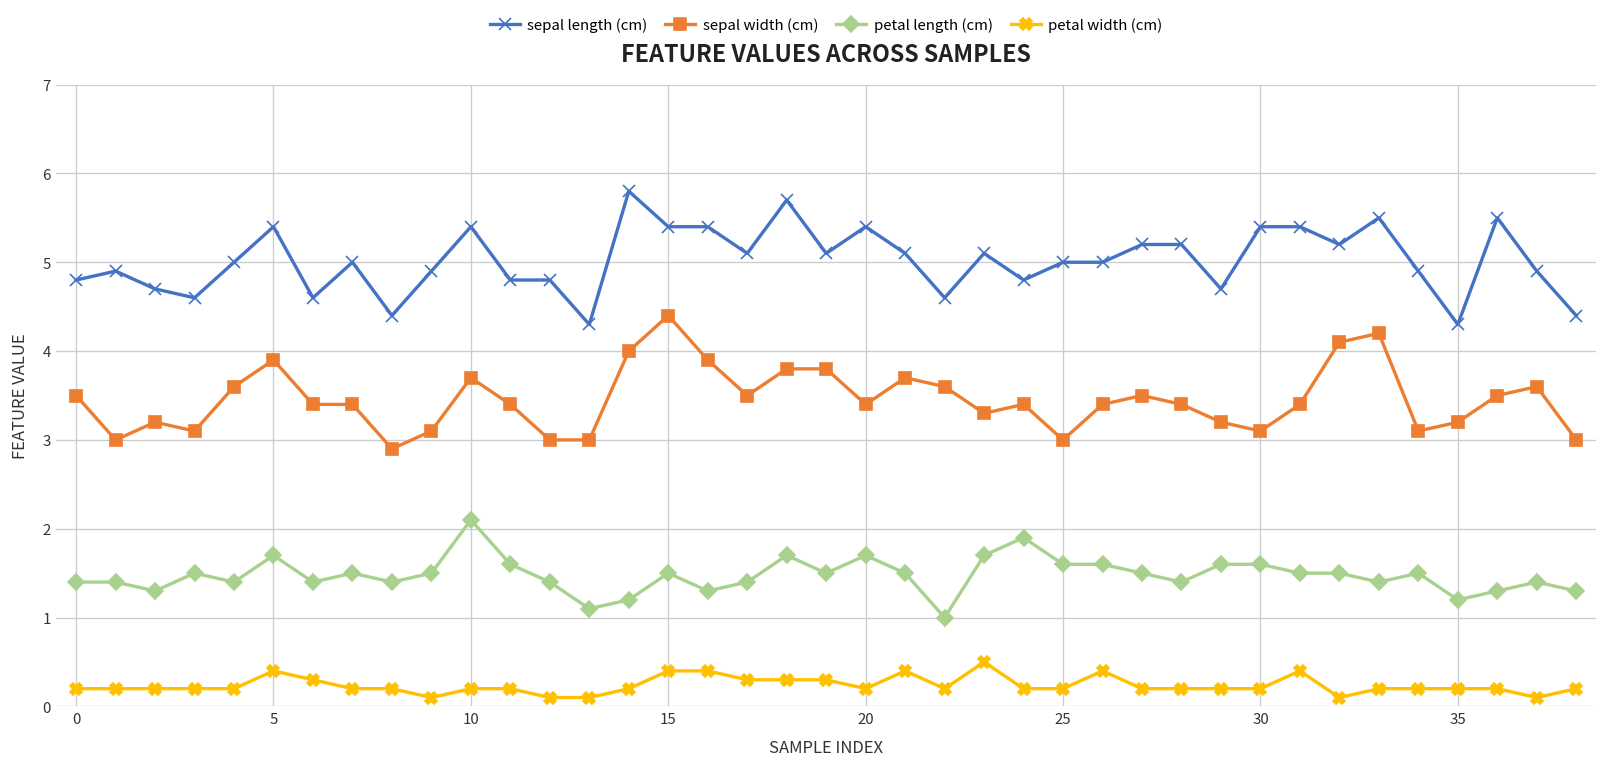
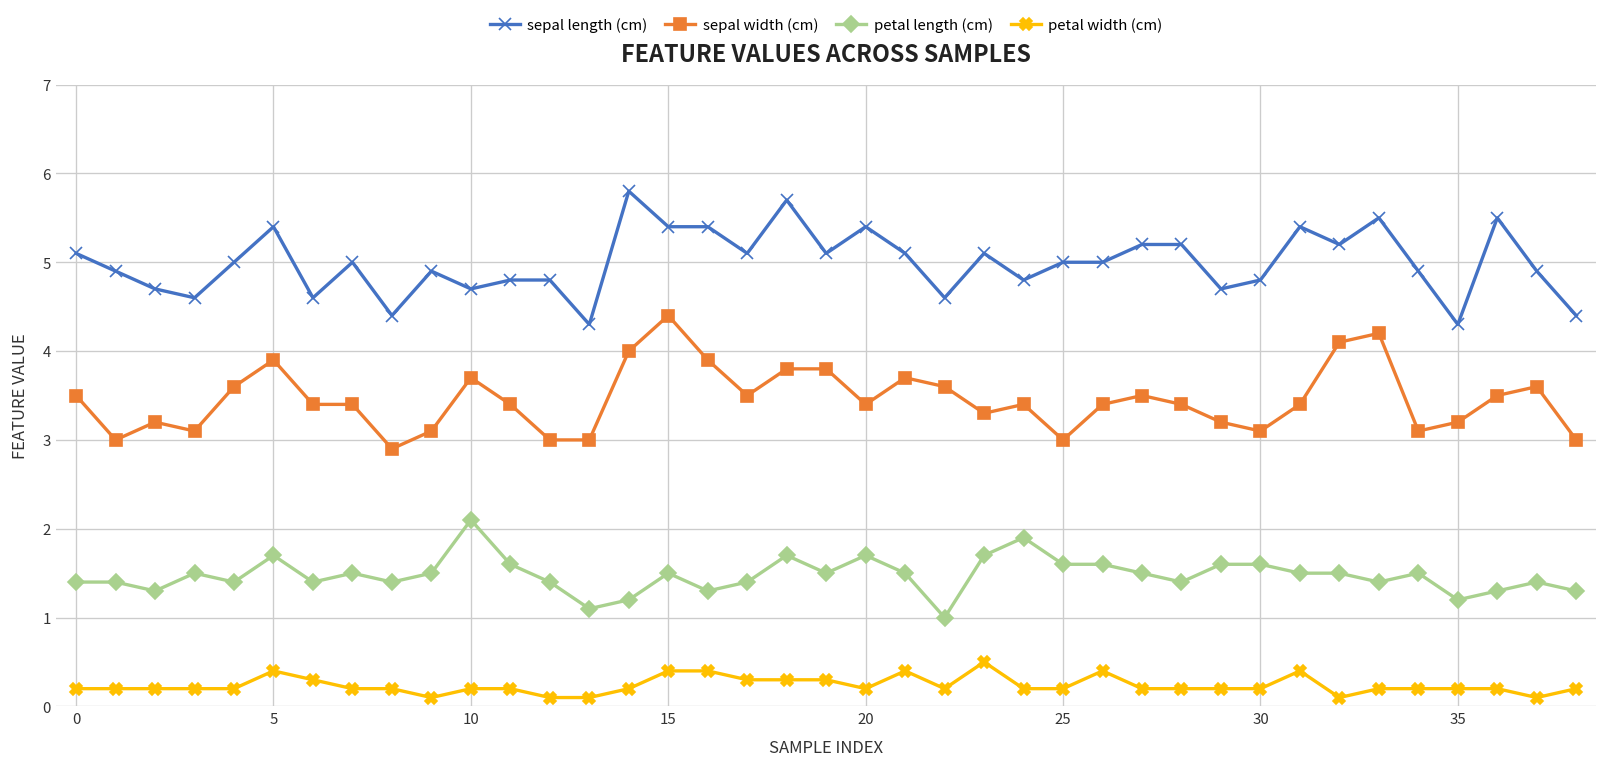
sepal length (cm), 0: 4.8 -> 5.1
sepal length (cm), 10: 5.4 -> 4.7
sepal length (cm), 30: 5.4 -> 4.8
